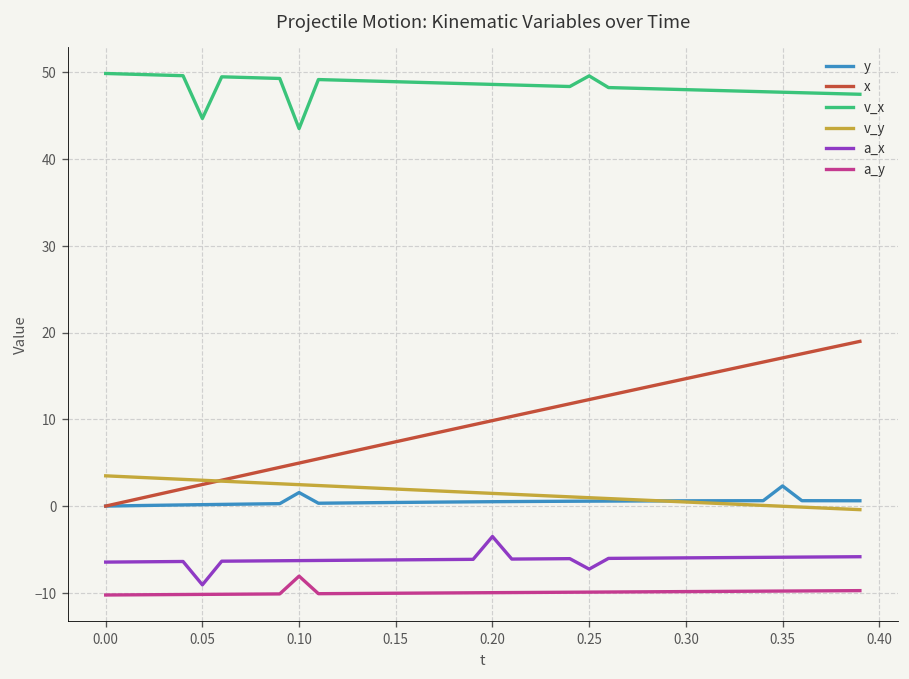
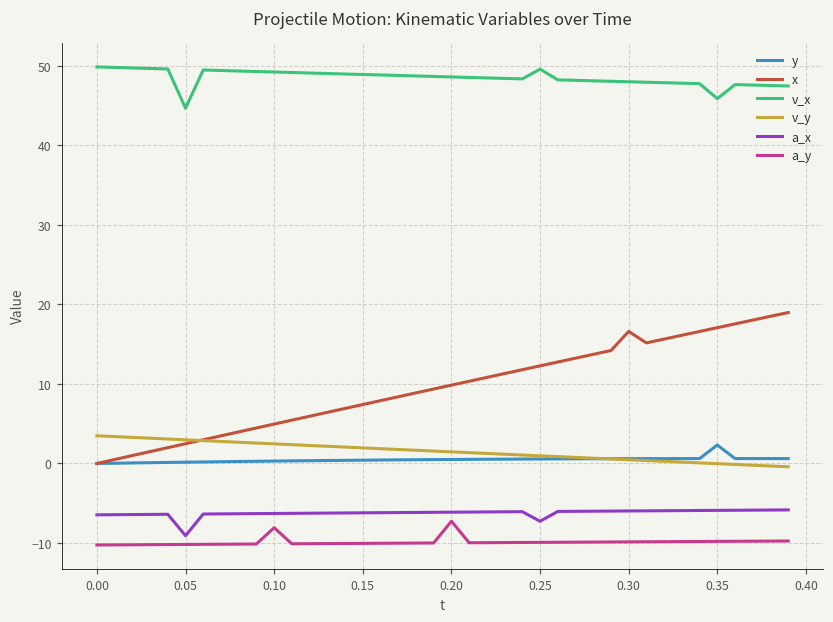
y, 0.10: 2 -> 0
v_x, 0.10: 44 -> 49
a_x, 0.20: -4 -> -6
a_y, 0.20: -10 -> -7
x, 0.30: 15 -> 17
v_x, 0.35: 48 -> 46
